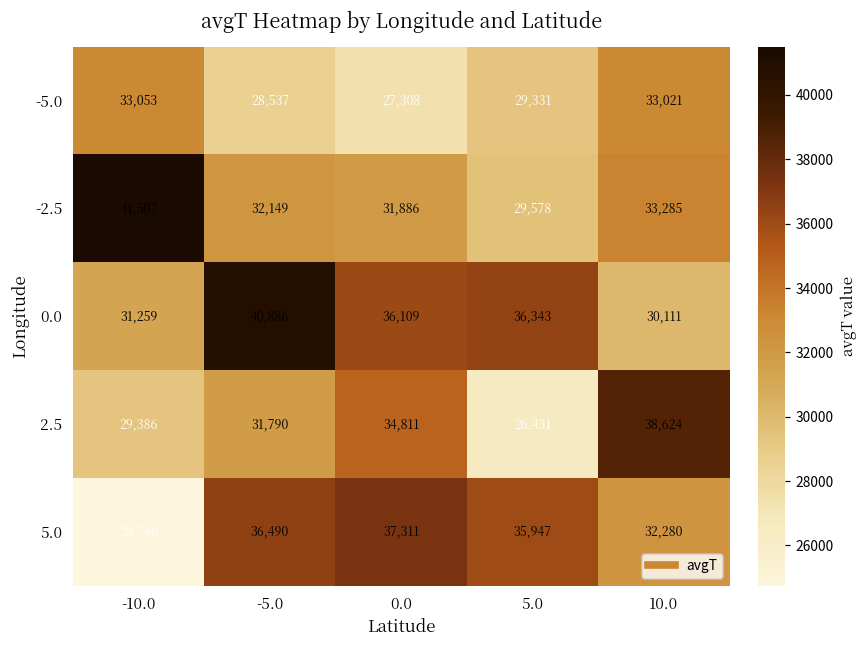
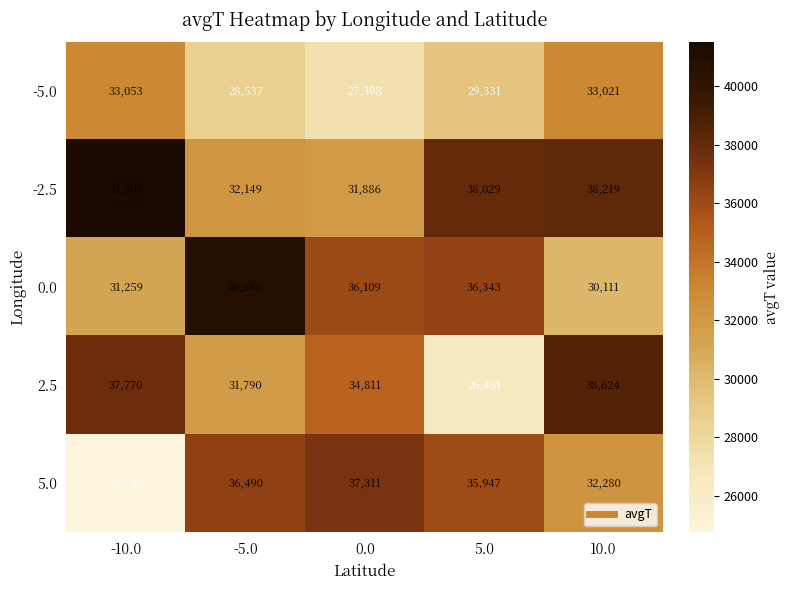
-2.5, 5.0: 29,578 -> 38,029
-2.5, 10.0: 33,285 -> 38,219
2.5, -10.0: 29,386 -> 37,770
